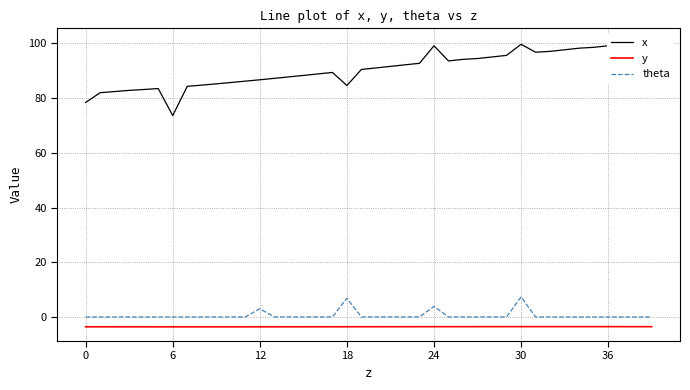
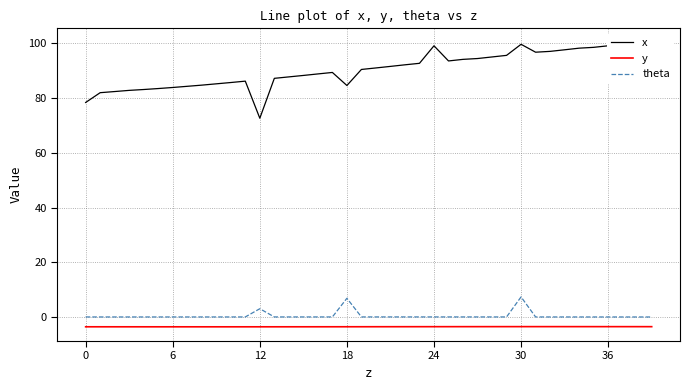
x, 6: 74 -> 84
x, 12: 87 -> 73
theta, 24: 4 -> 0
